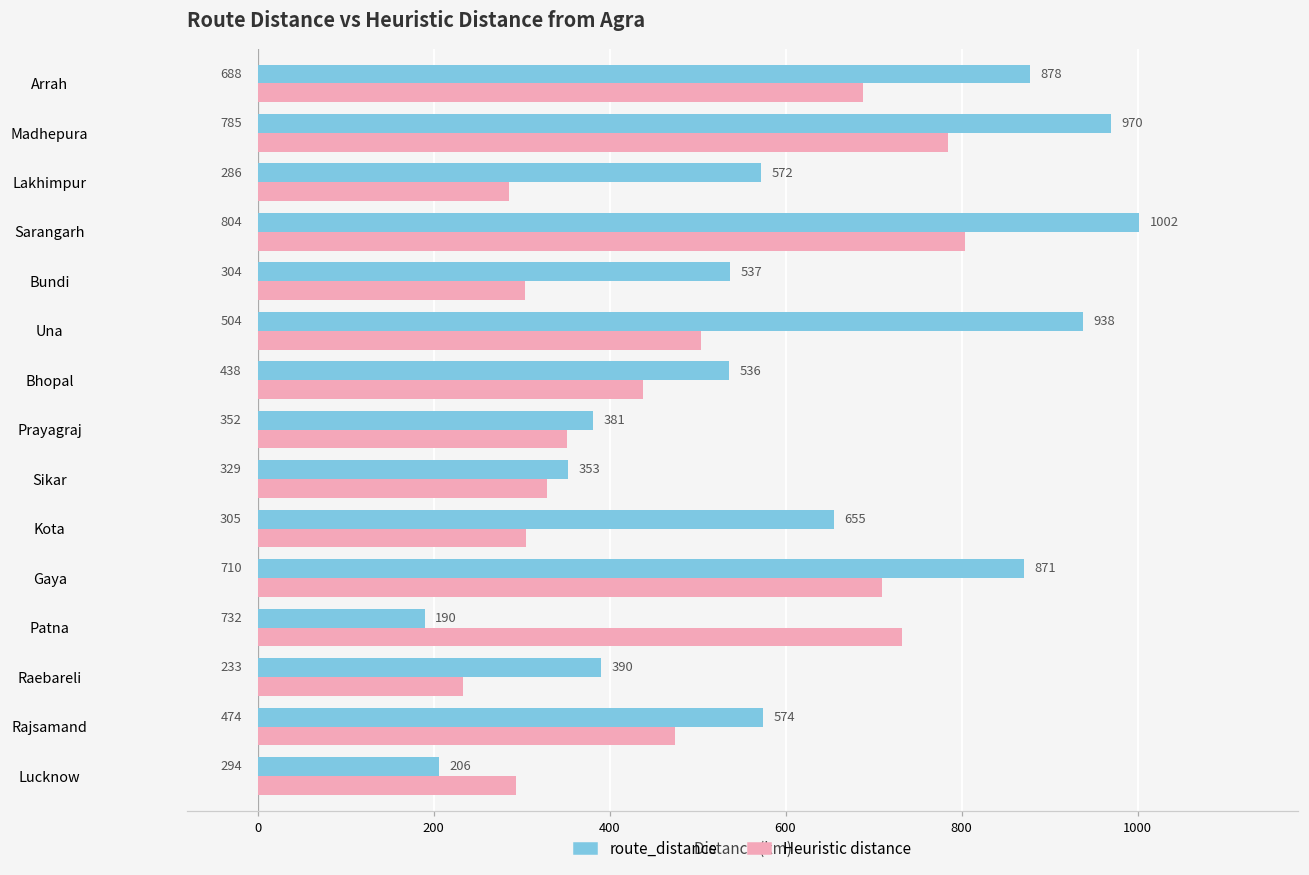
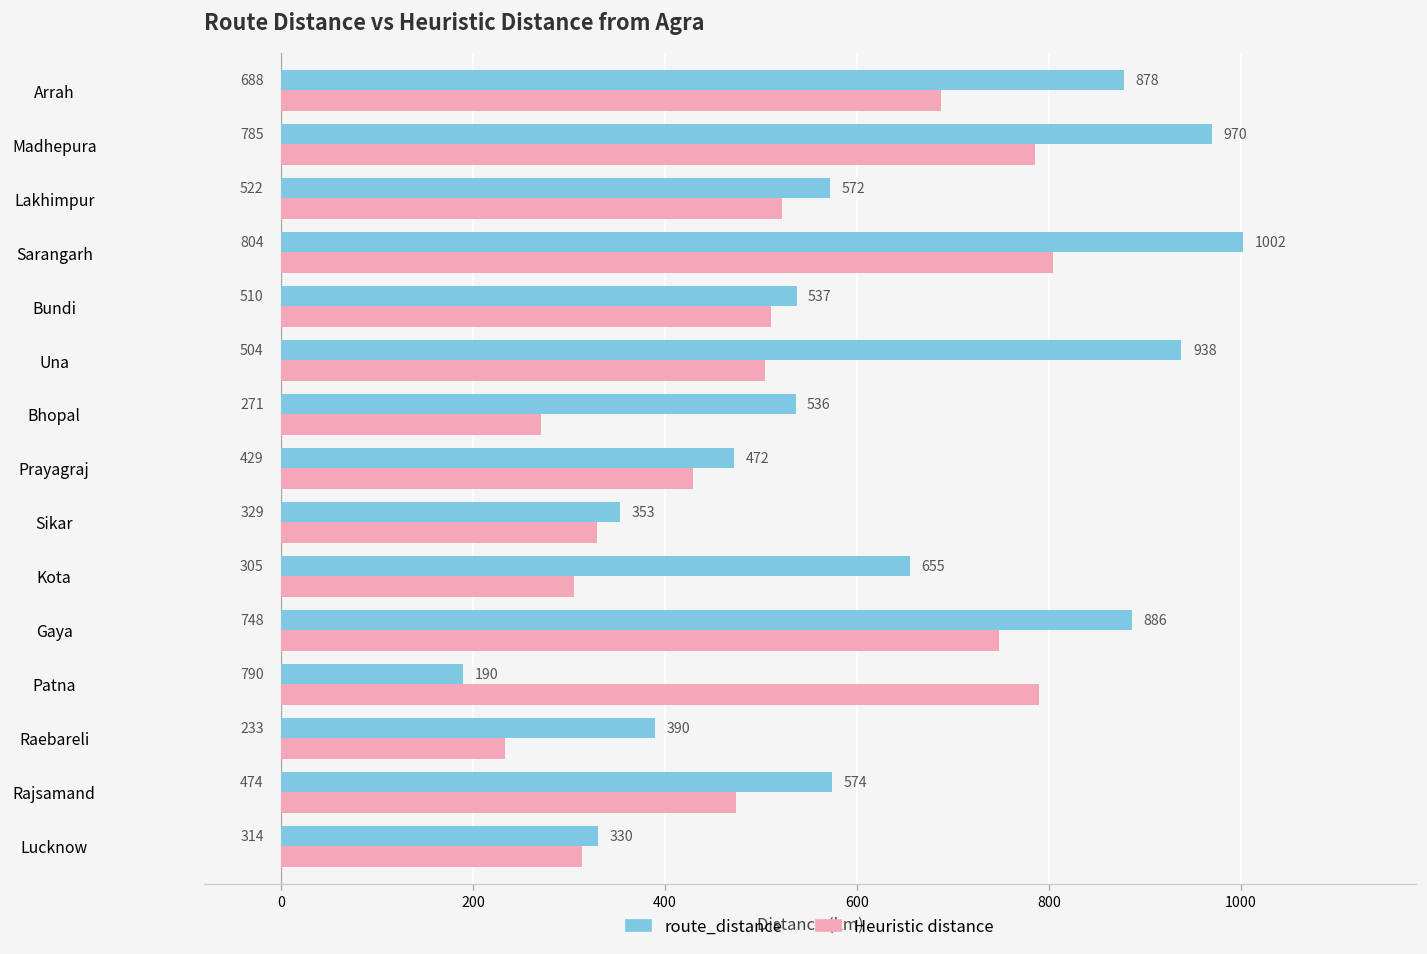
Heuristic distance, Lakhimpur: 286 -> 522
Heuristic distance, Bundi: 304 -> 510
Heuristic distance, Bhopal: 438 -> 271
route_distance, Prayagraj: 381 -> 472
Heuristic distance, Prayagraj: 352 -> 429
route_distance, Gaya: 871 -> 886
Heuristic distance, Gaya: 710 -> 748
Heuristic distance, Patna: 732 -> 790
route_distance, Lucknow: 206 -> 330
Heuristic distance, Lucknow: 294 -> 314
